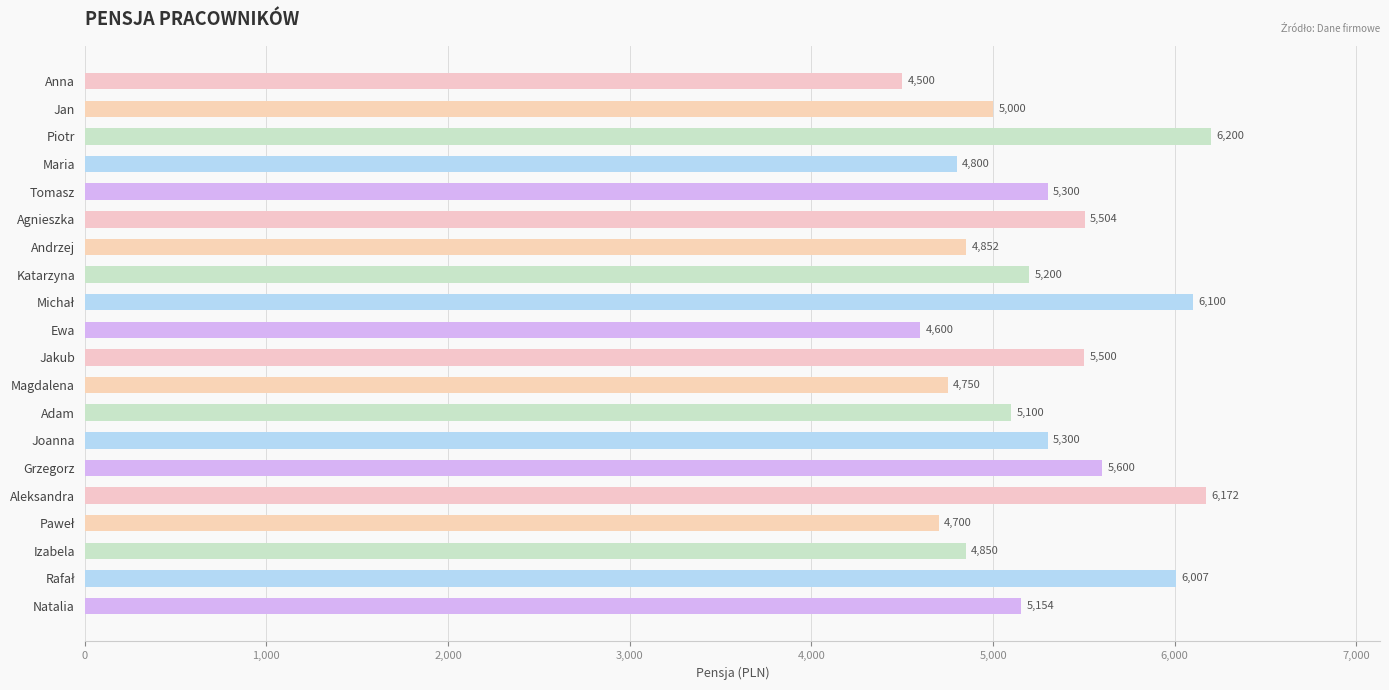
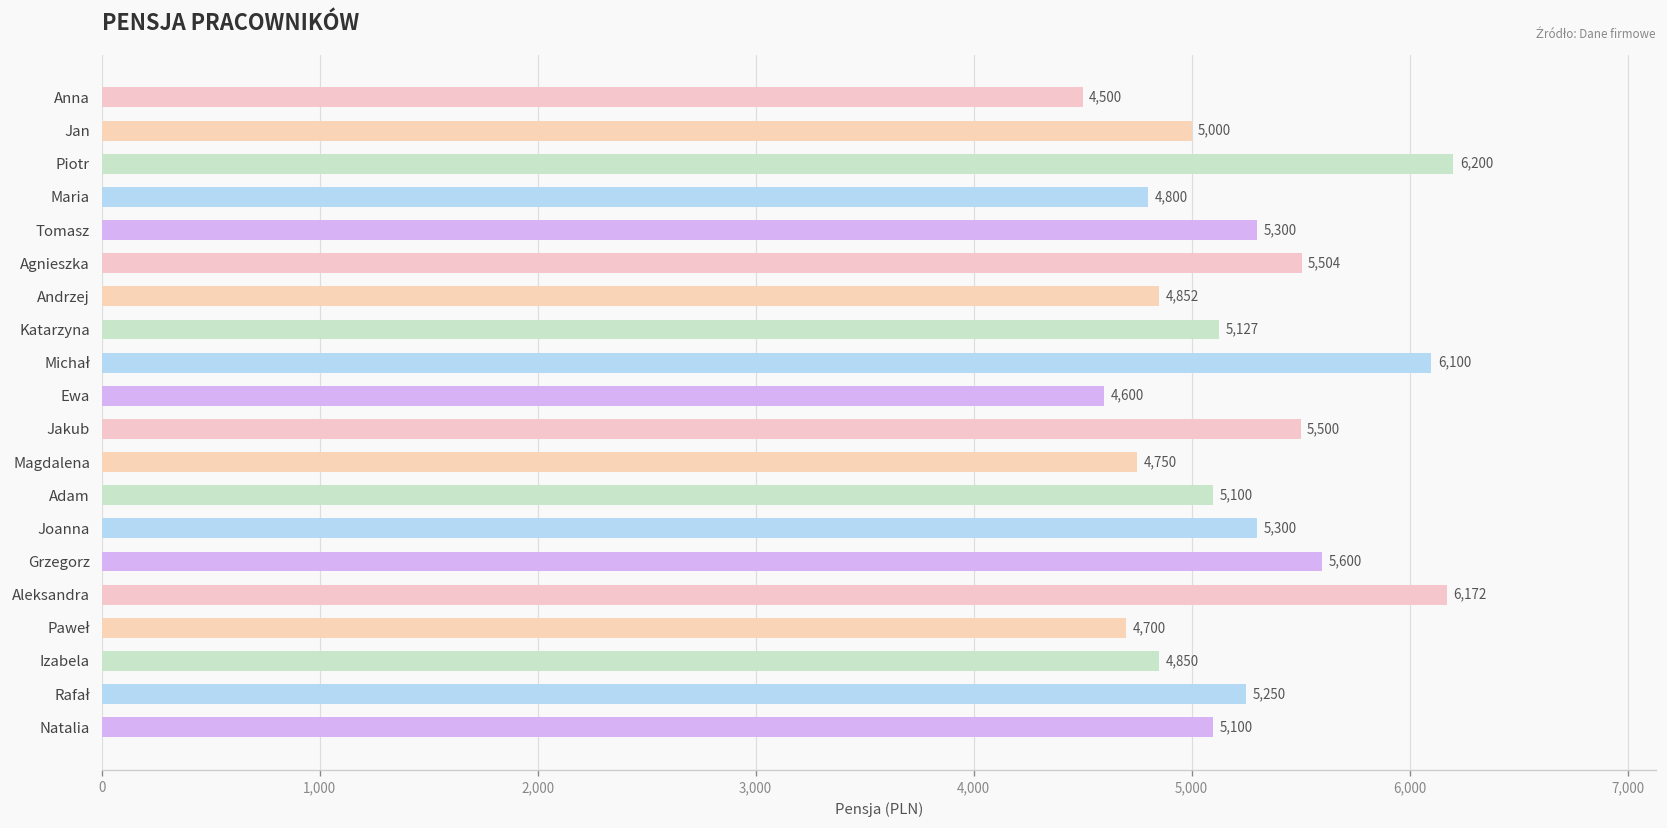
Katarzyna: 5,200 -> 5,127
Rafał: 6,007 -> 5,250
Natalia: 5,154 -> 5,100
